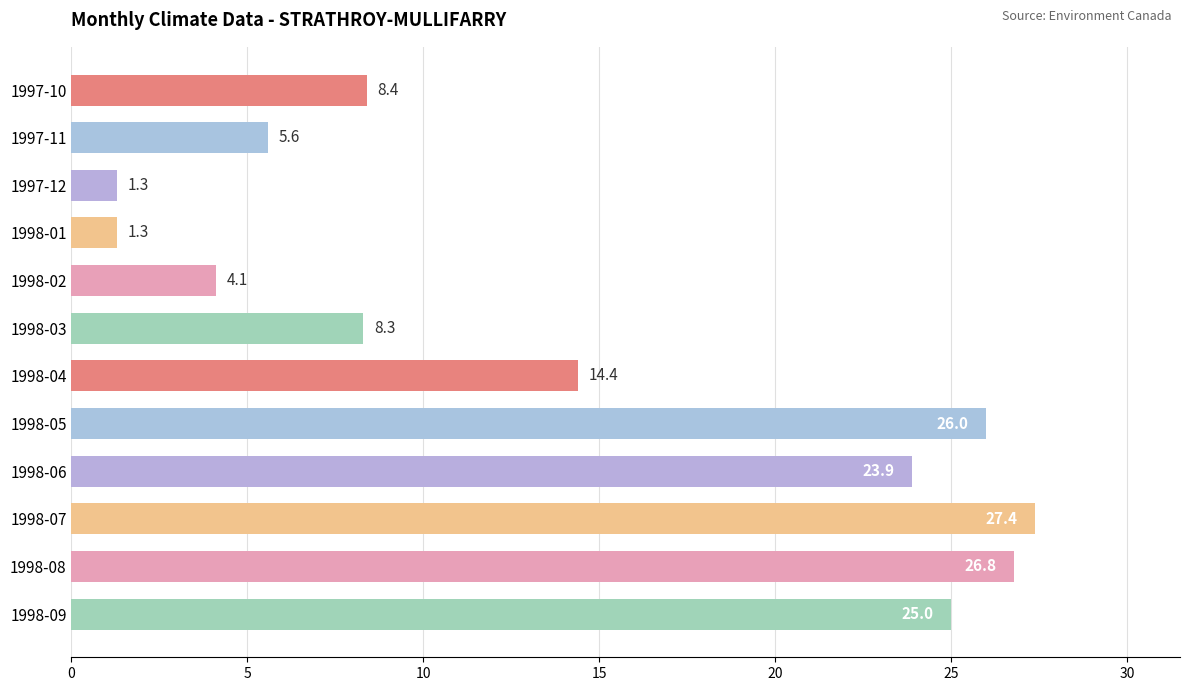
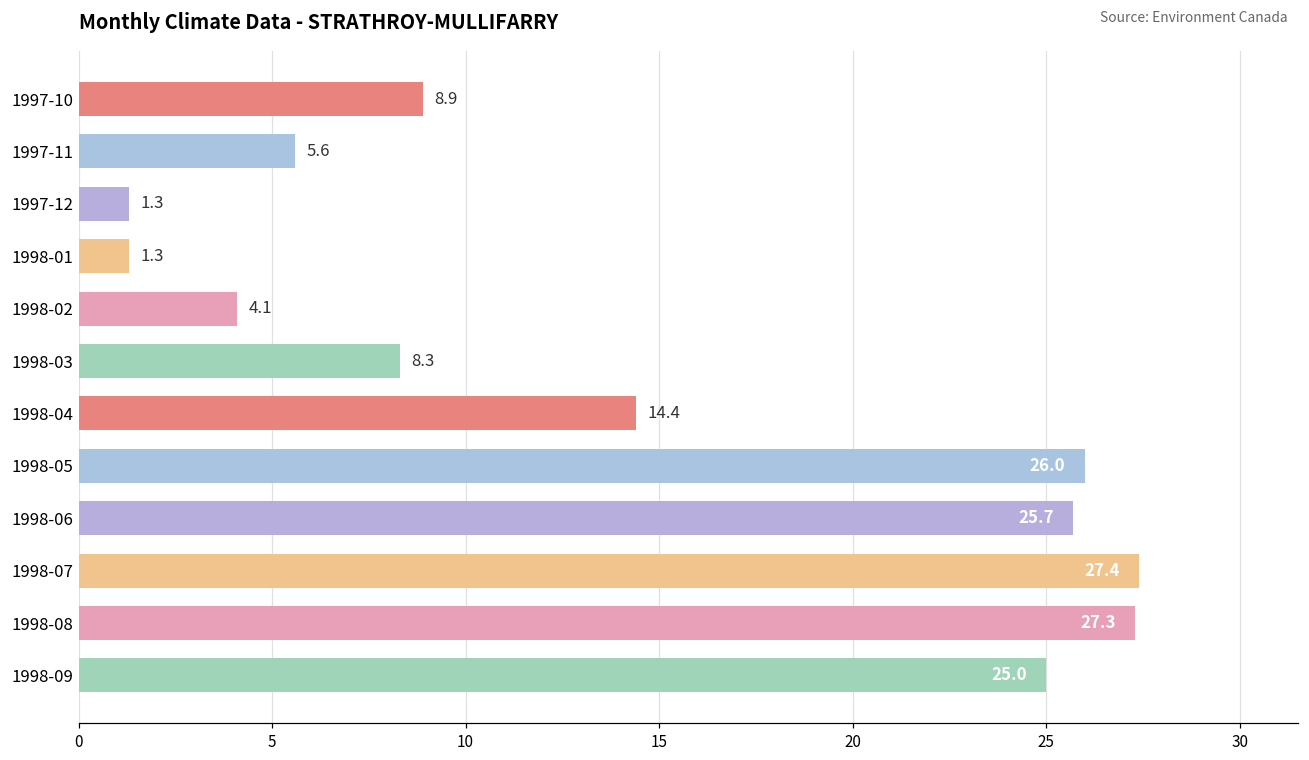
1997-10: 8.4 -> 8.9
1998-06: 23.9 -> 25.7
1998-08: 26.8 -> 27.3
